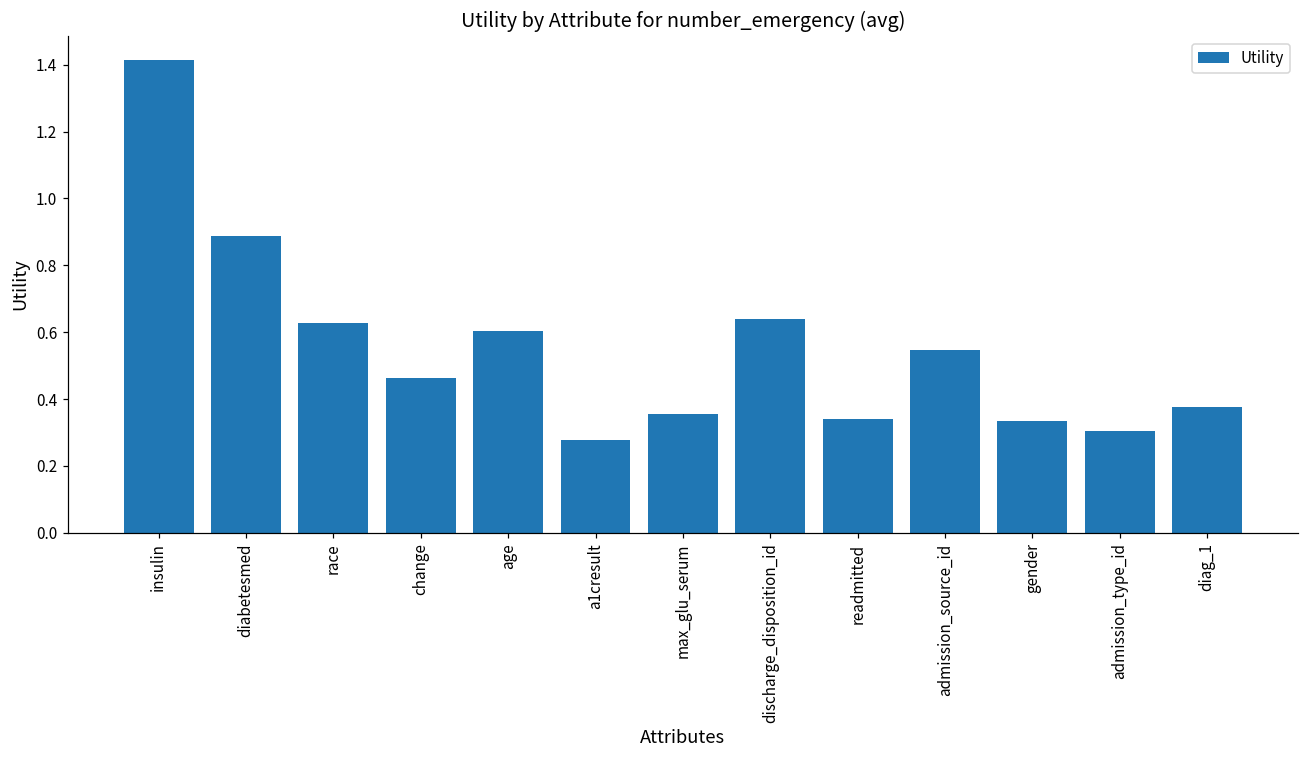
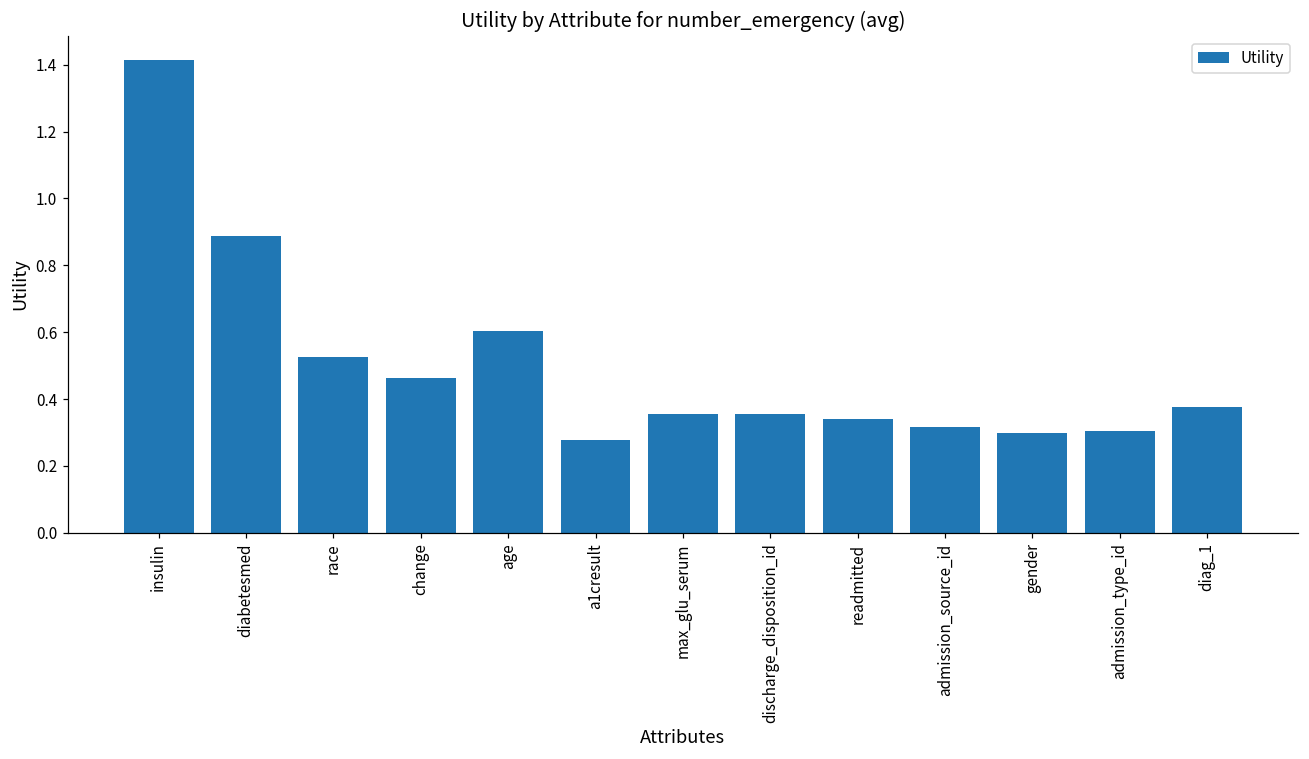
race: 0.63 -> 0.53
discharge_disposition_id: 0.64 -> 0.36
admission_source_id: 0.55 -> 0.32
gender: 0.33 -> 0.30
